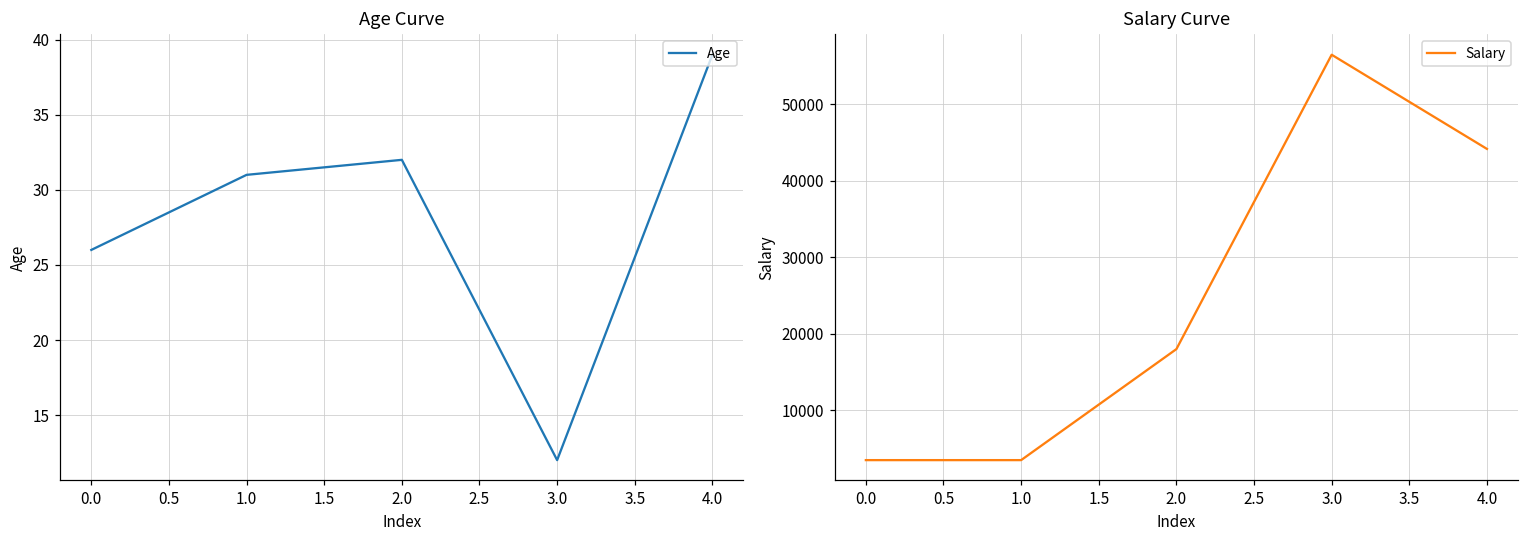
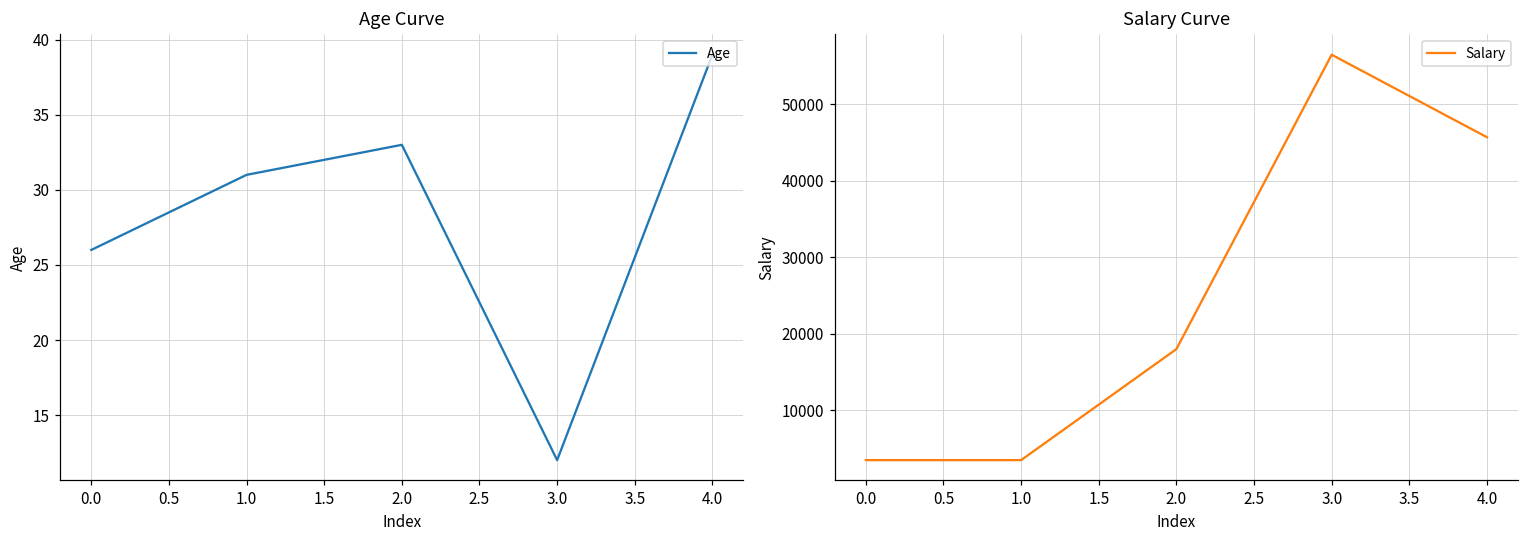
Age Curve, 2.0: 32 -> 33
Salary Curve, 4.0: 44000 -> 46000
